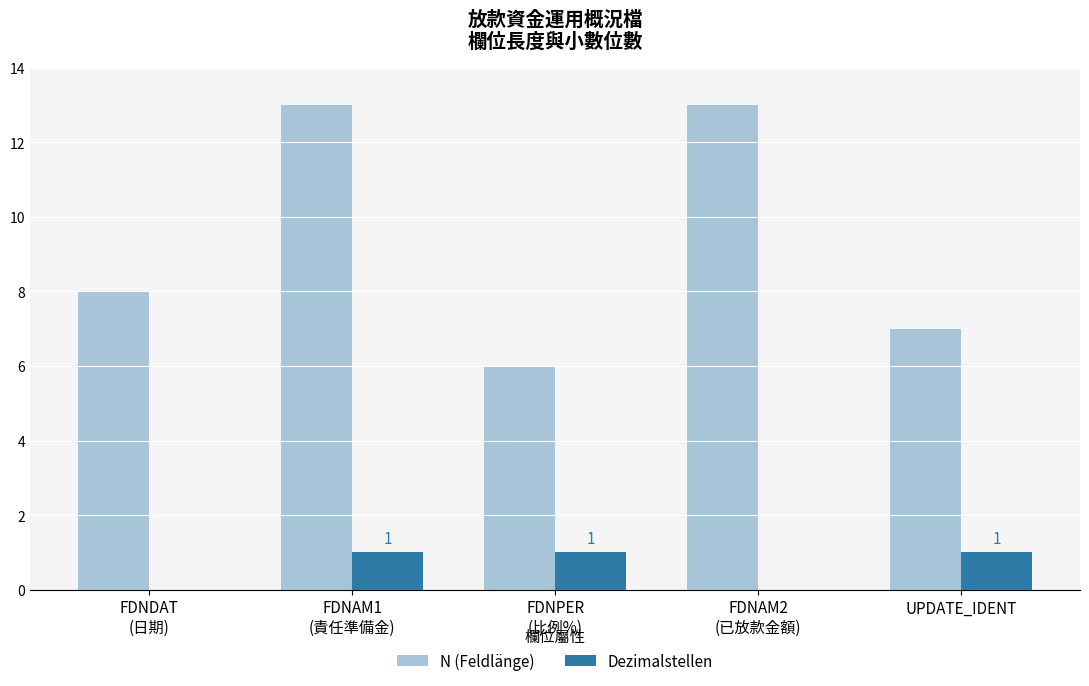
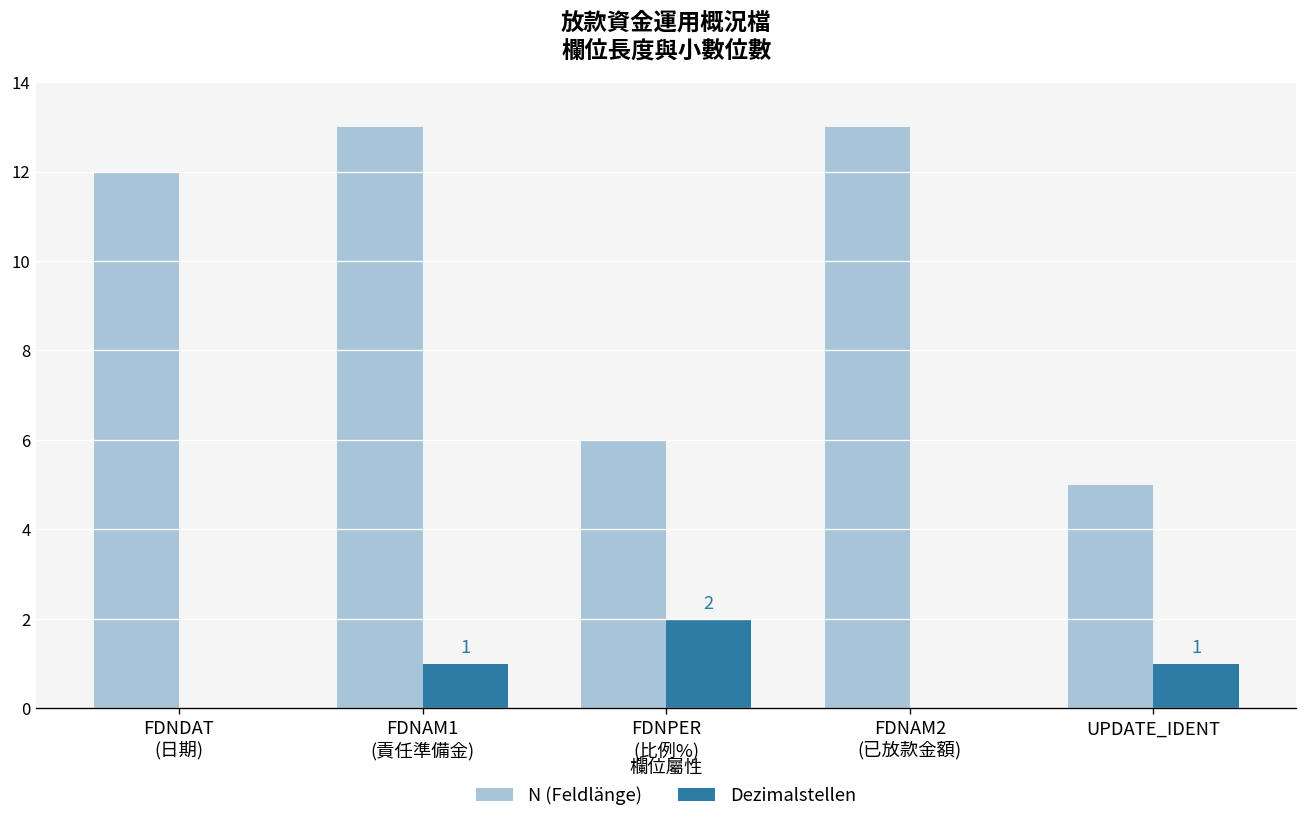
N (Feldlänge), FDNDAT (日期): 8 -> 12
Dezimalstellen, FDNPER (比例%): 1 -> 2
N (Feldlänge), UPDATE_IDENT: 7 -> 5
